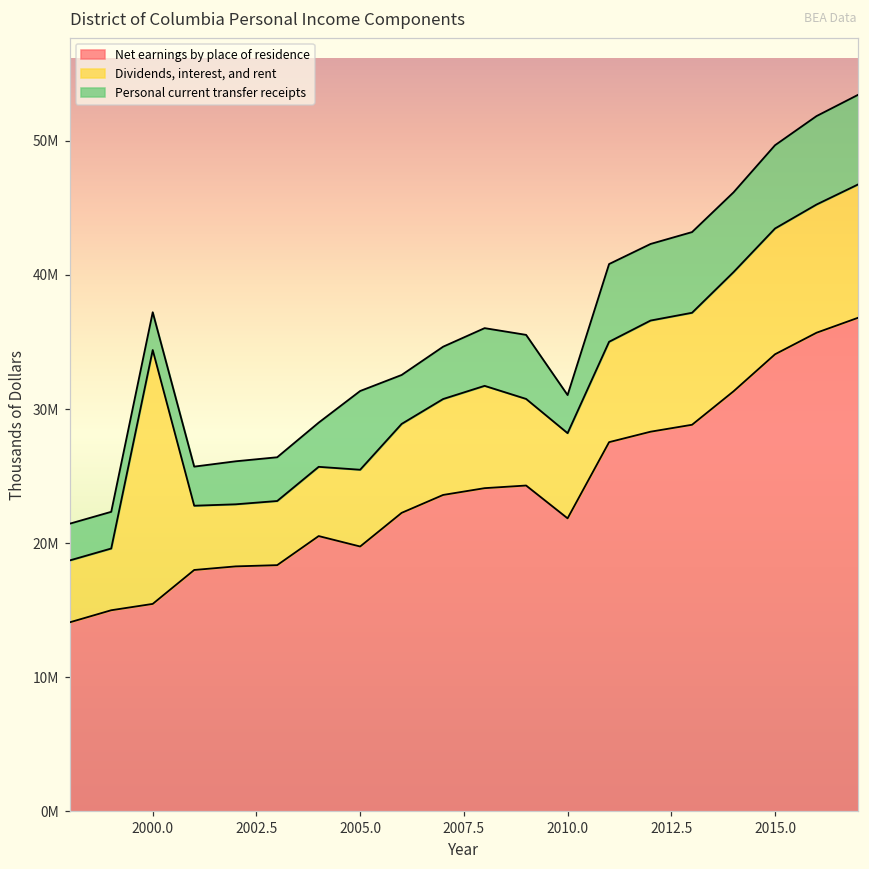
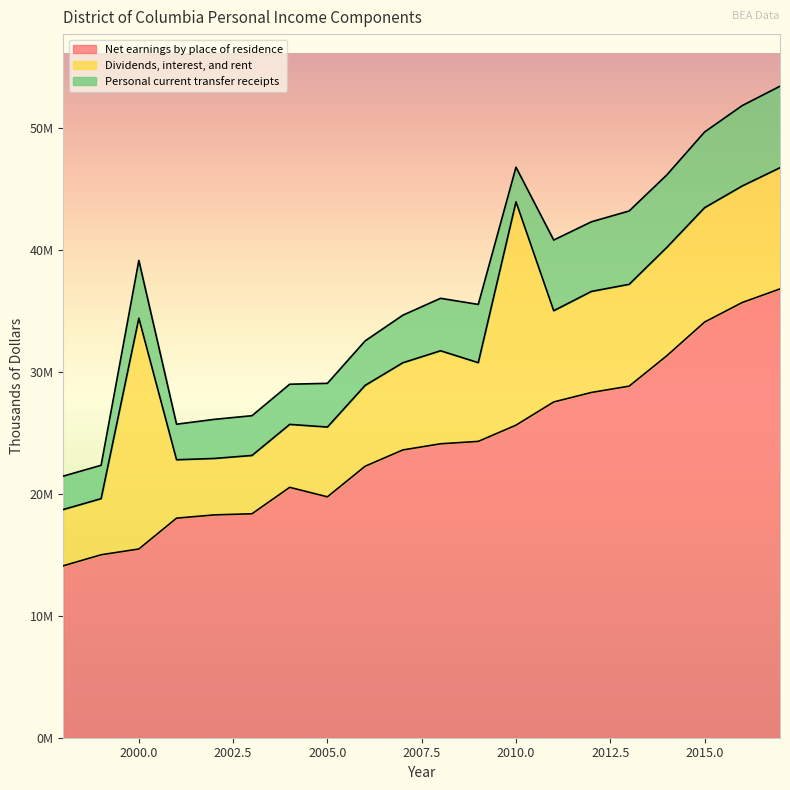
Personal current transfer receipts, 2000.0: 2800000 -> 4700000
Personal current transfer receipts, 2005.0: 5900000 -> 3600000
Net earnings by place of residence, 2010.0: 21900000 -> 25600000
Dividends, interest, and rent, 2010.0: 6300000 -> 18300000
